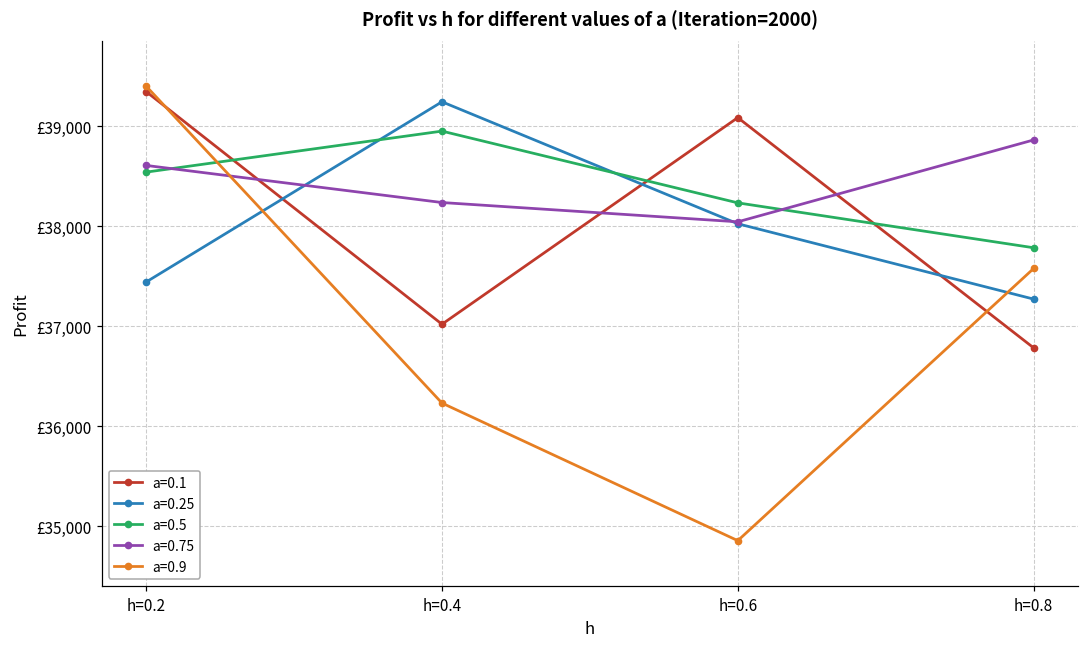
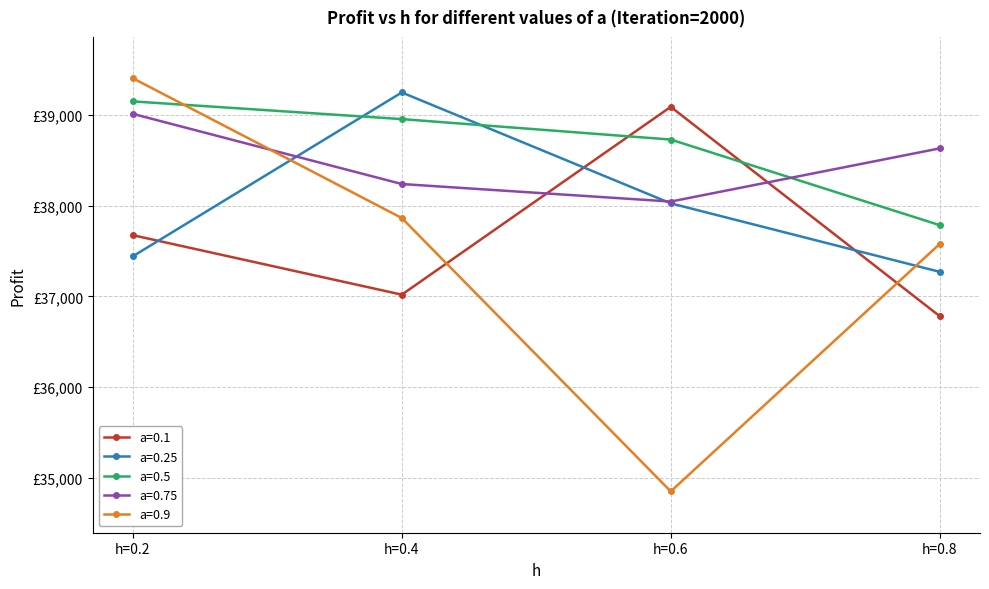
a=0.1, h=0.2: £39,300 -> £37,700
a=0.5, h=0.2: £38,500 -> £39,100
a=0.75, h=0.2: £38,600 -> £39,000
a=0.9, h=0.4: £36,200 -> £37,900
a=0.5, h=0.6: £38,200 -> £38,700
a=0.75, h=0.8: £38,900 -> £38,600
